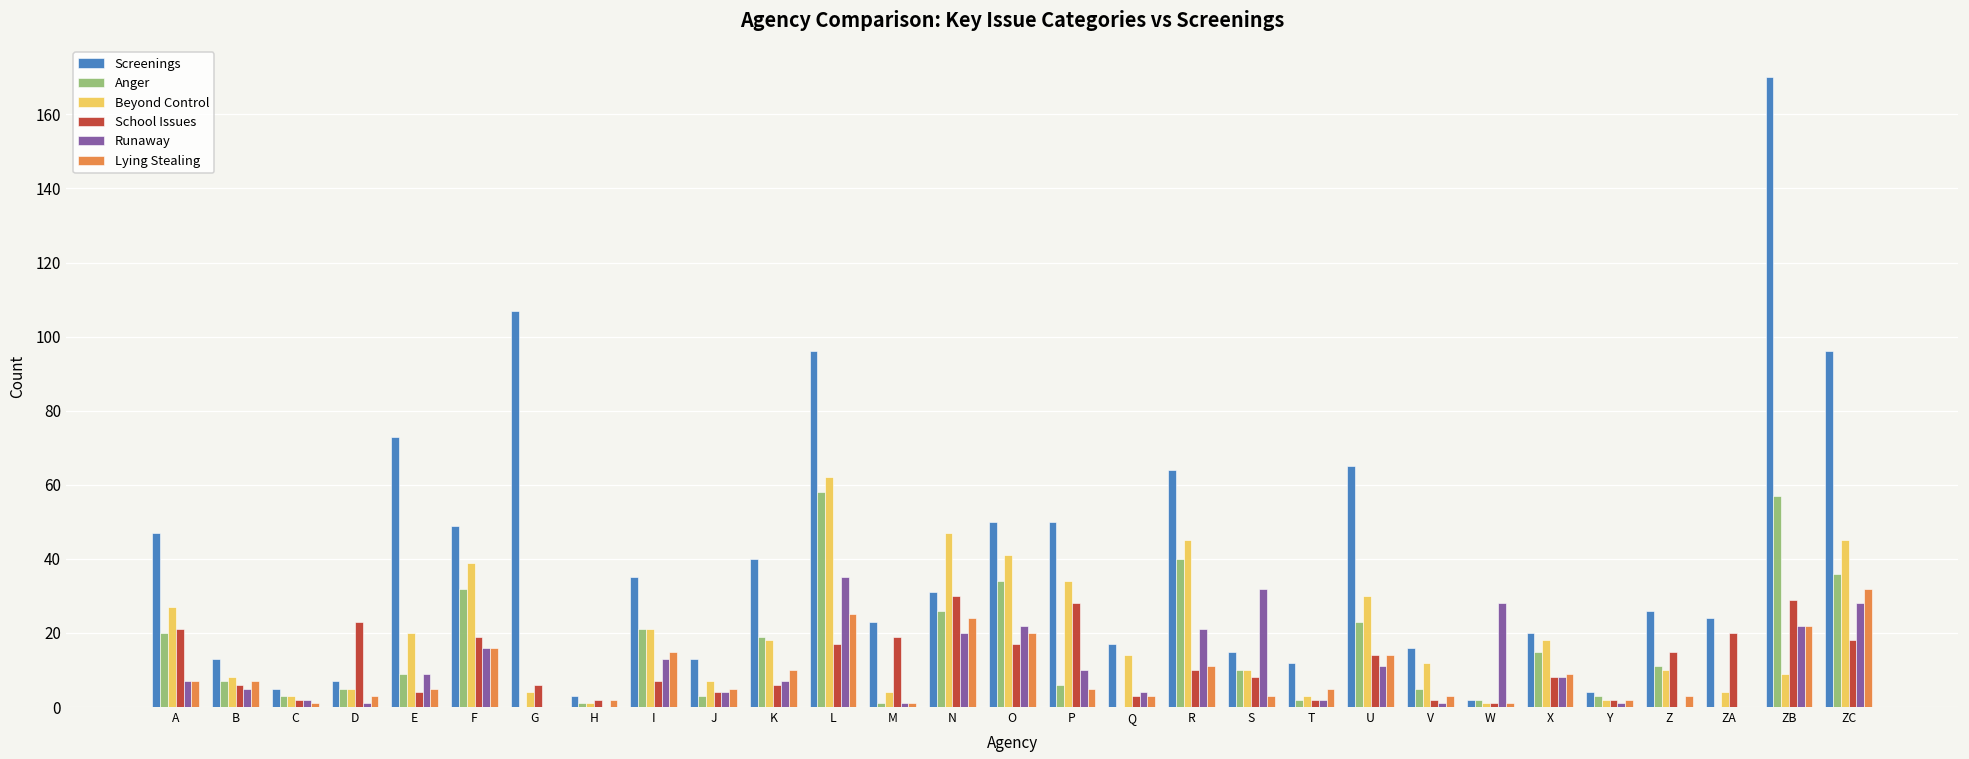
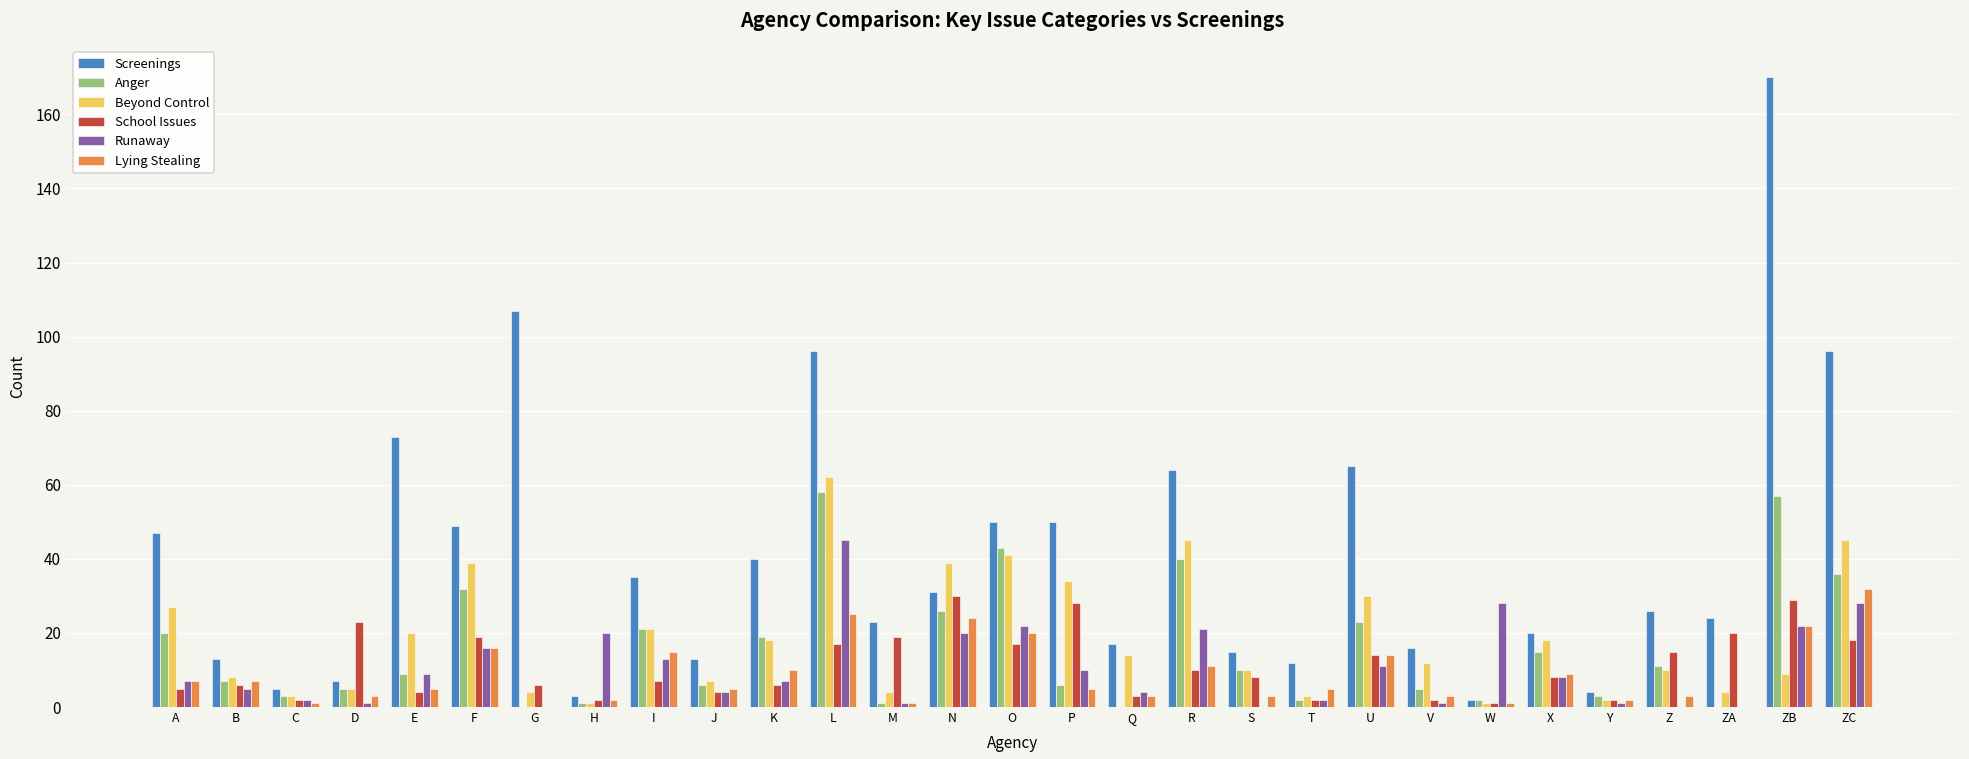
School Issues, A: 21 -> 5
Runaway, H: 0 -> 20
Anger, J: 3 -> 6
Runaway, L: 35 -> 45
Beyond Control, N: 47 -> 39
Anger, O: 34 -> 43
Runaway, S: 32 -> 0
